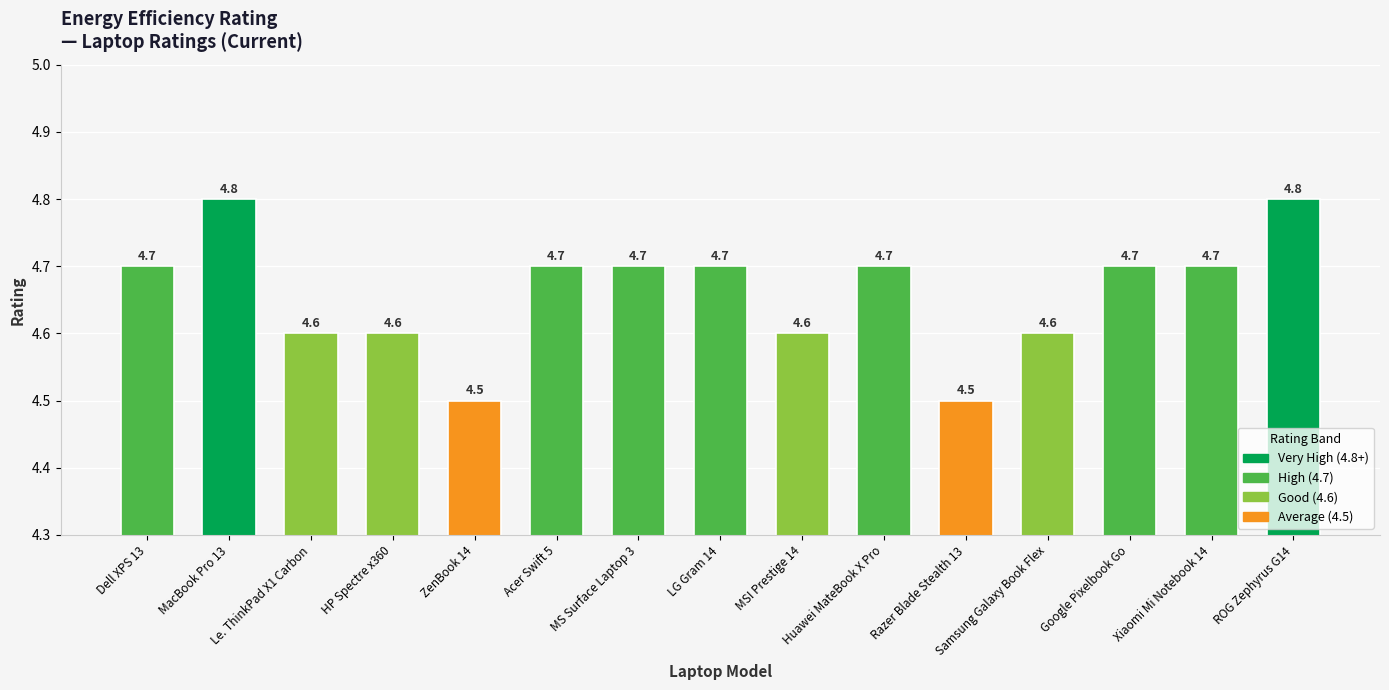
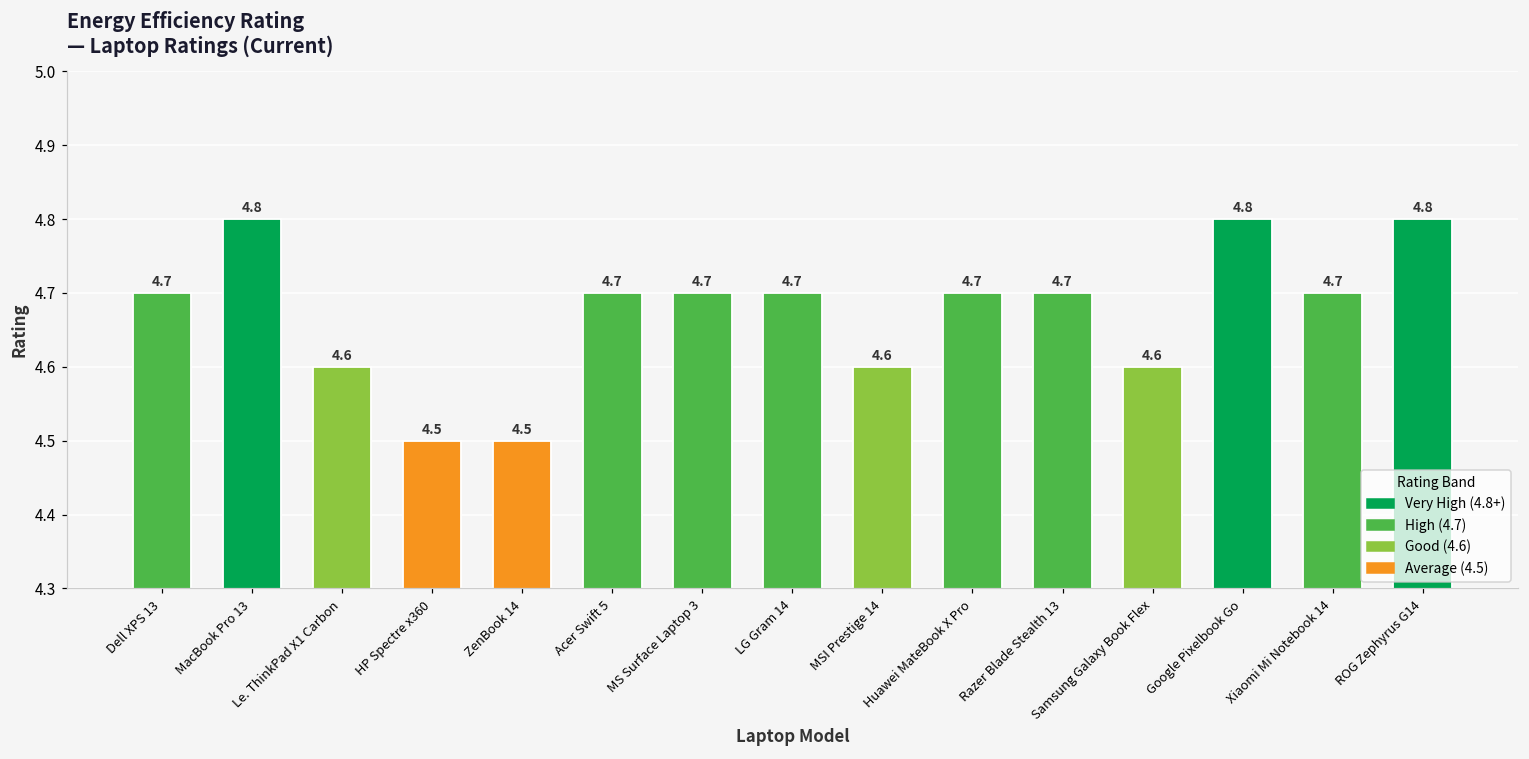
HP Spectre x360: 4.6 -> 4.5
Razer Blade Stealth 13: 4.5 -> 4.7
Google Pixelbook Go: 4.7 -> 4.8
